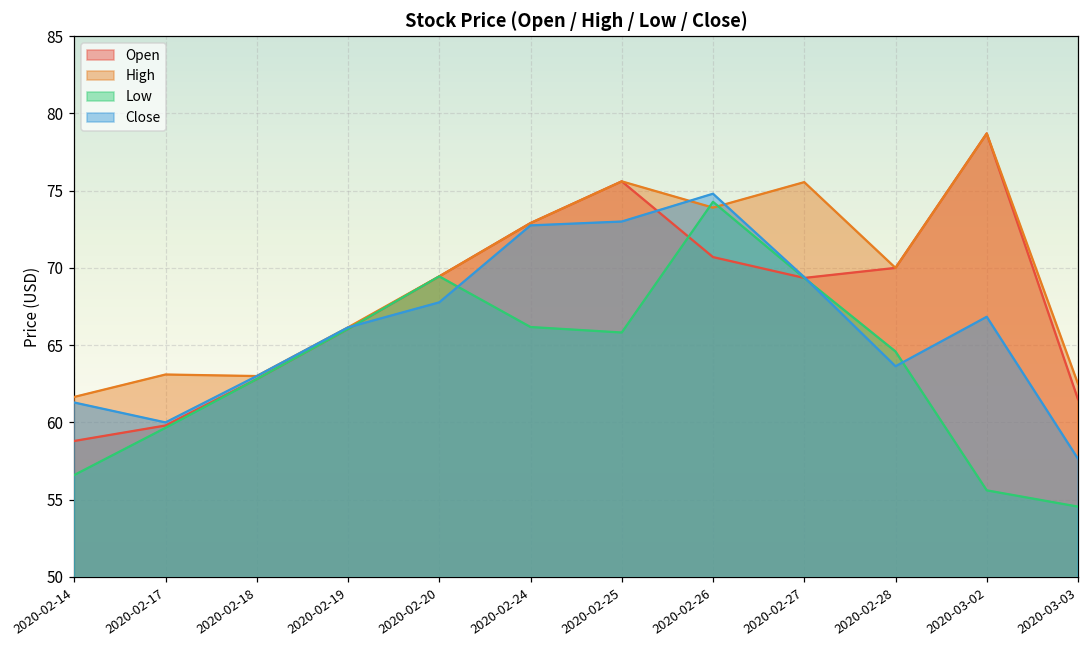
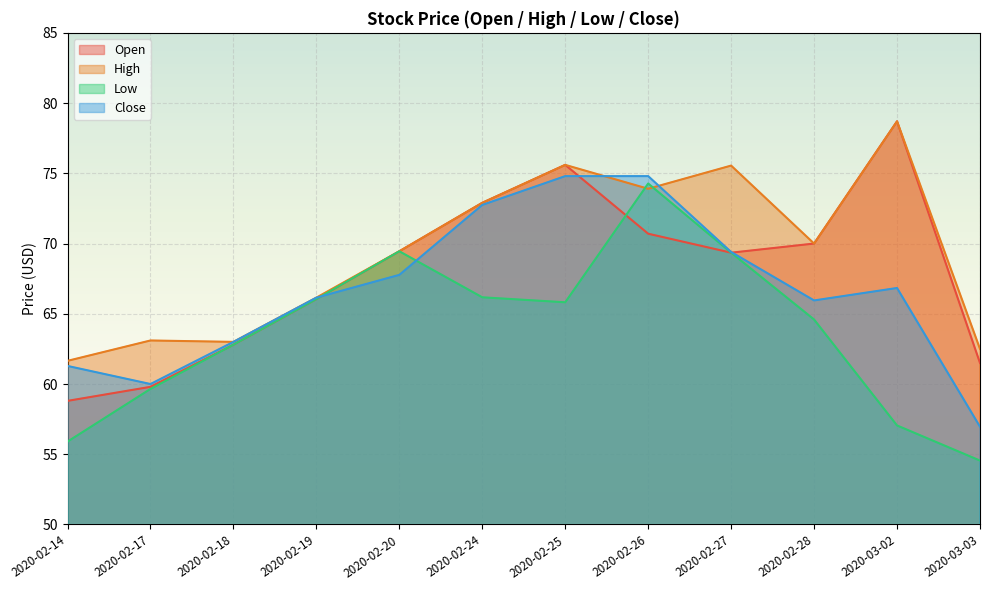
Low, 2020-02-14: 56.6 -> 55.9
Close, 2020-02-25: 73.0 -> 74.8
Close, 2020-02-28: 63.6 -> 65.9
Low, 2020-03-02: 55.6 -> 57.0
Close, 2020-03-03: 57.7 -> 57.0
